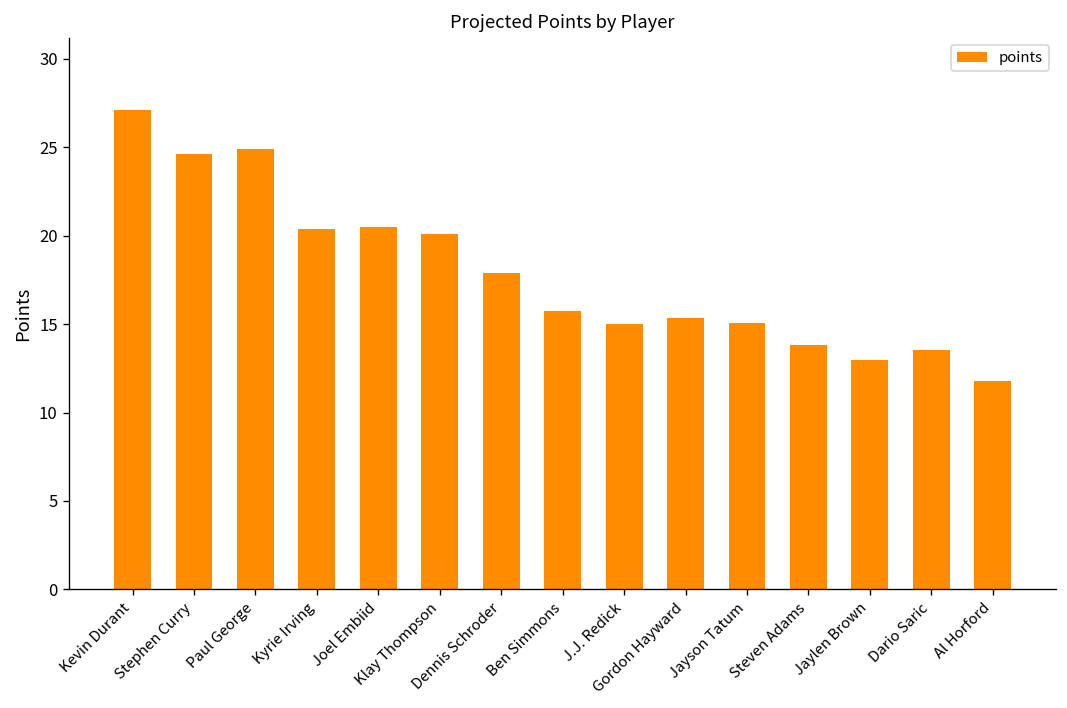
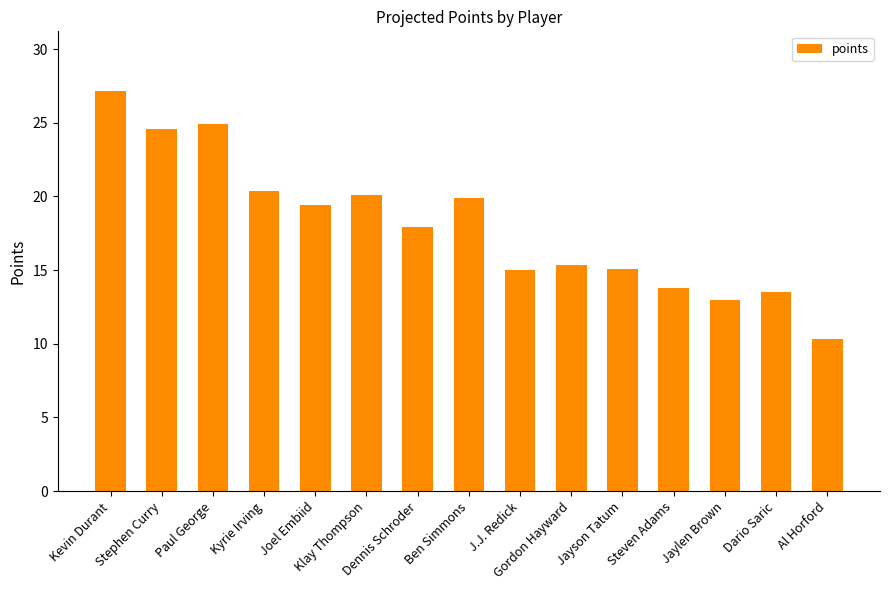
Joel Embiid: 20.5 -> 19.4
Ben Simmons: 15.7 -> 19.9
Al Horford: 11.8 -> 10.3
